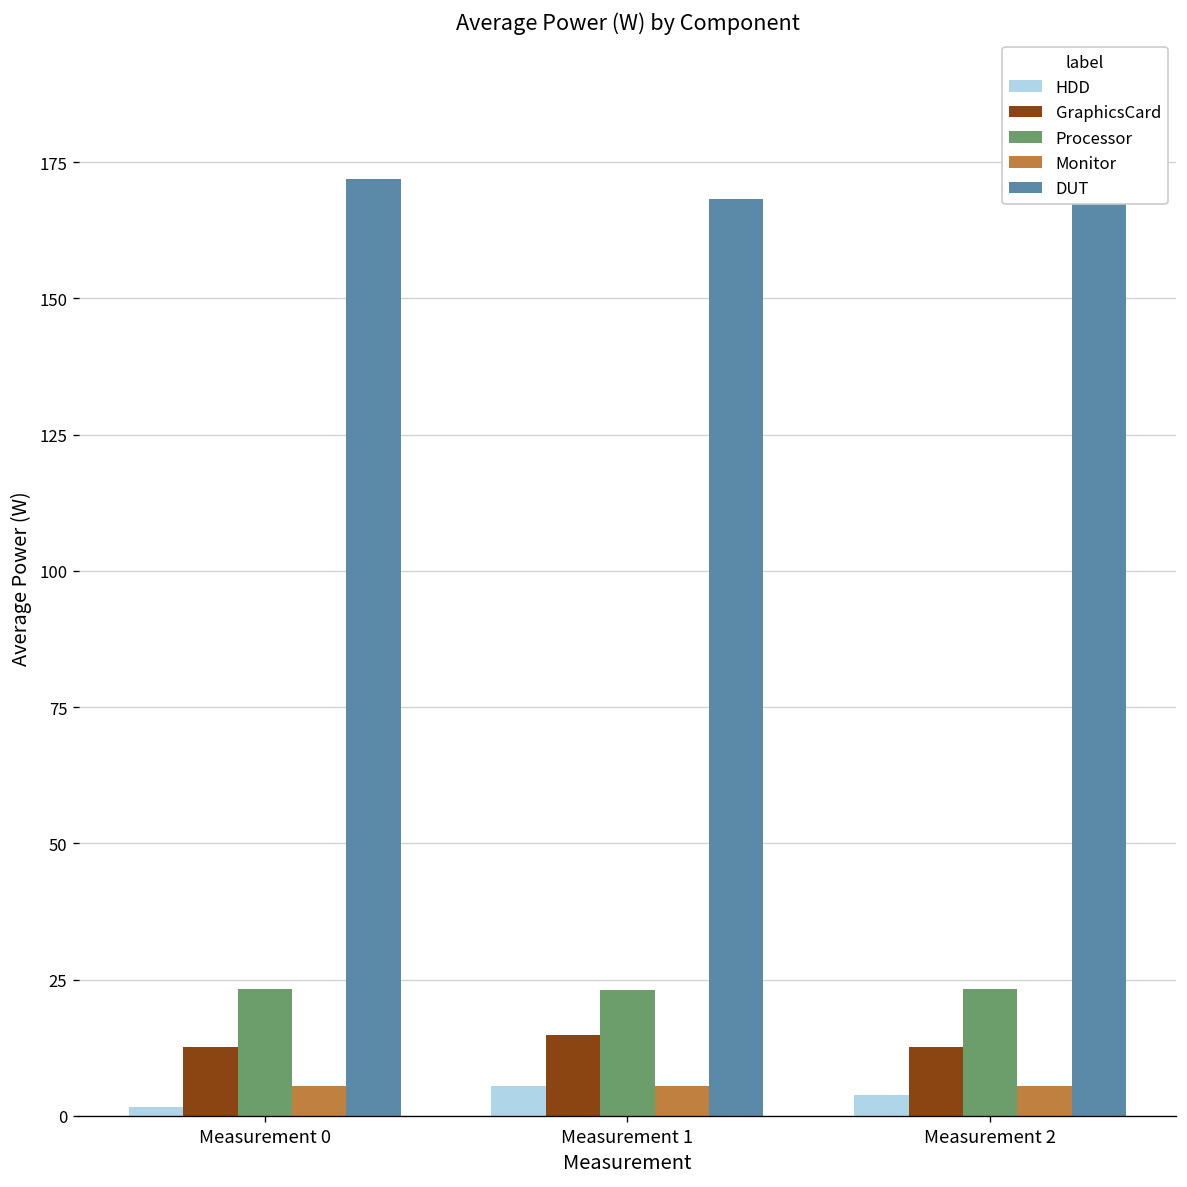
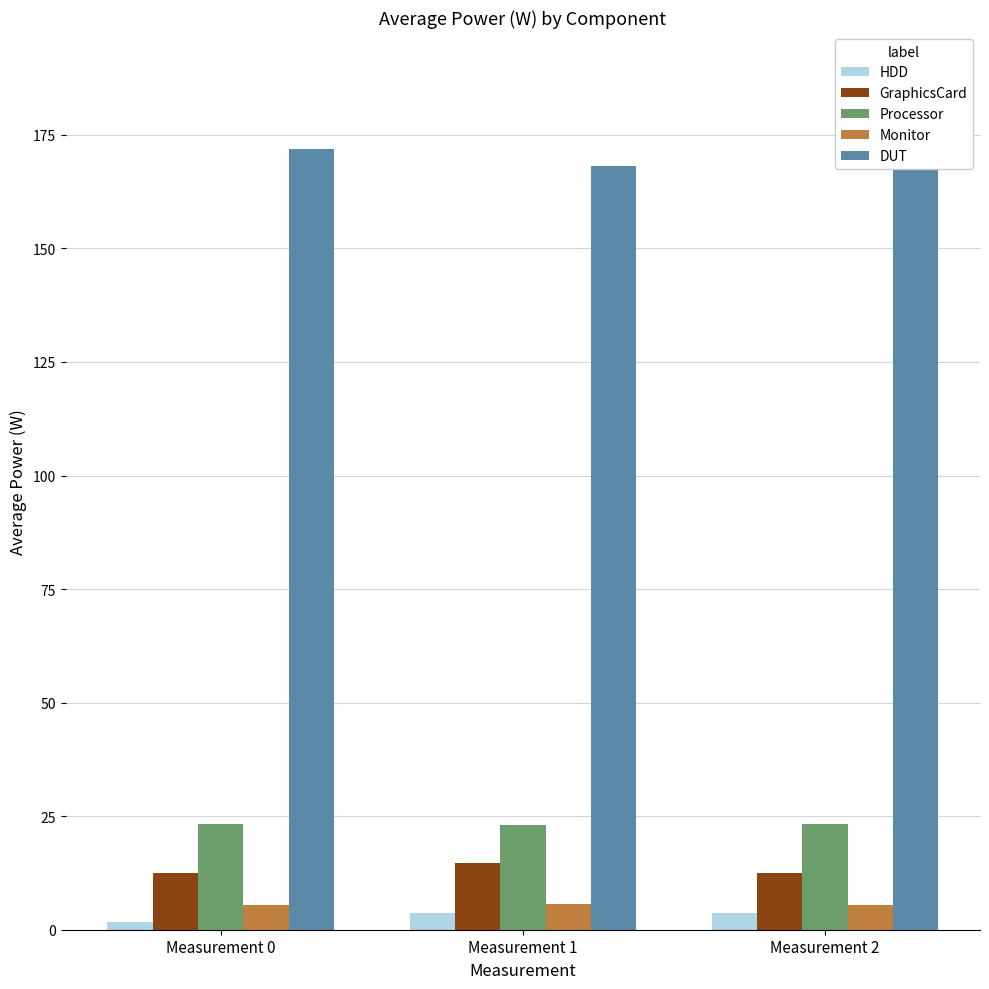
HDD, Measurement 1: 6 -> 4
